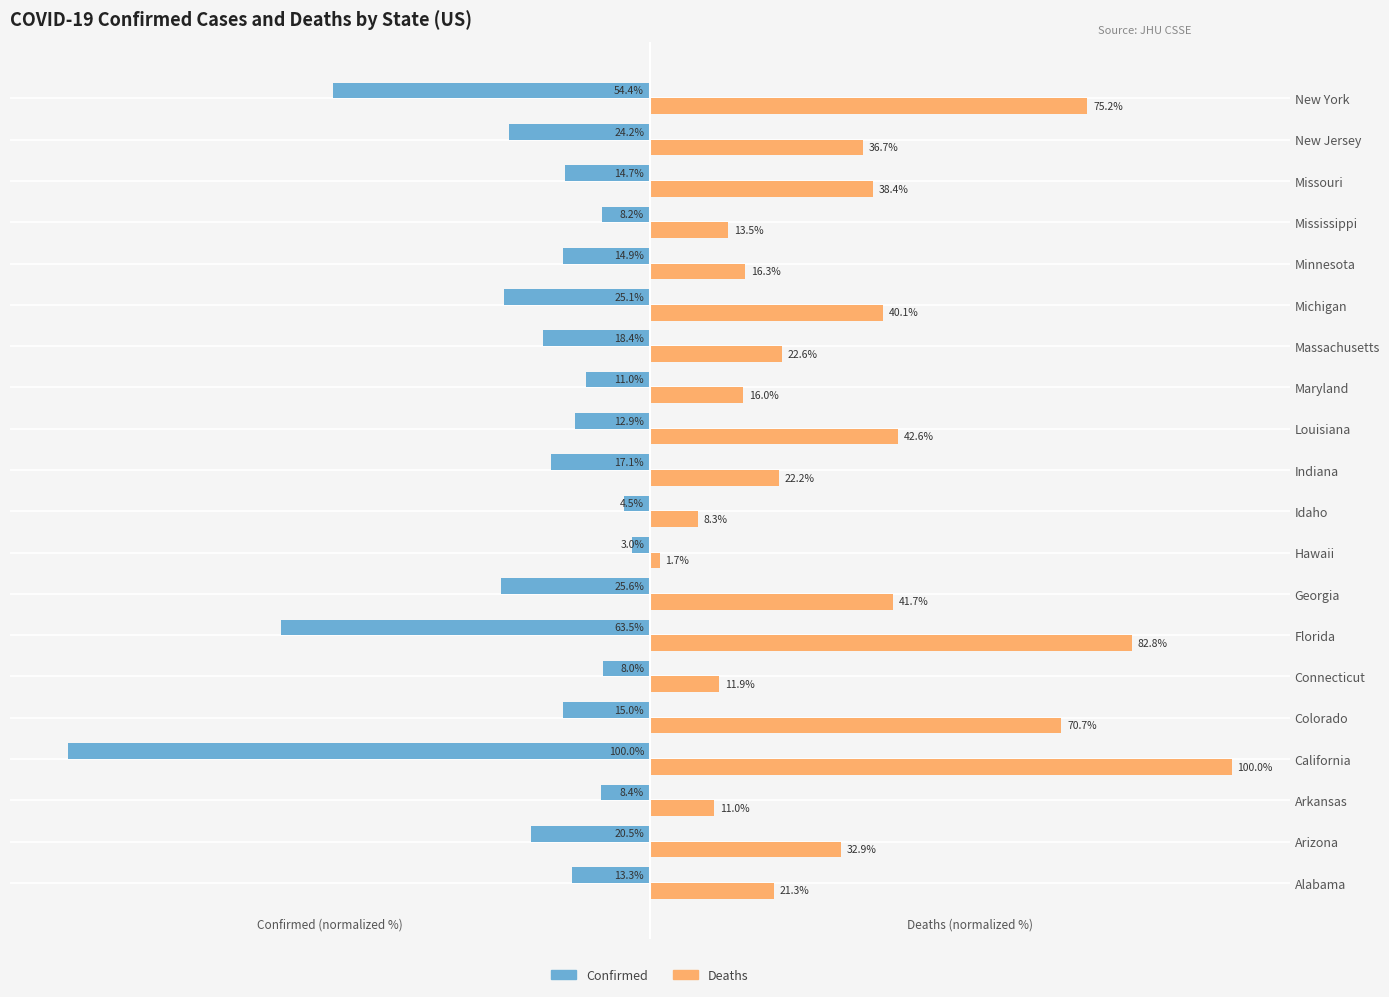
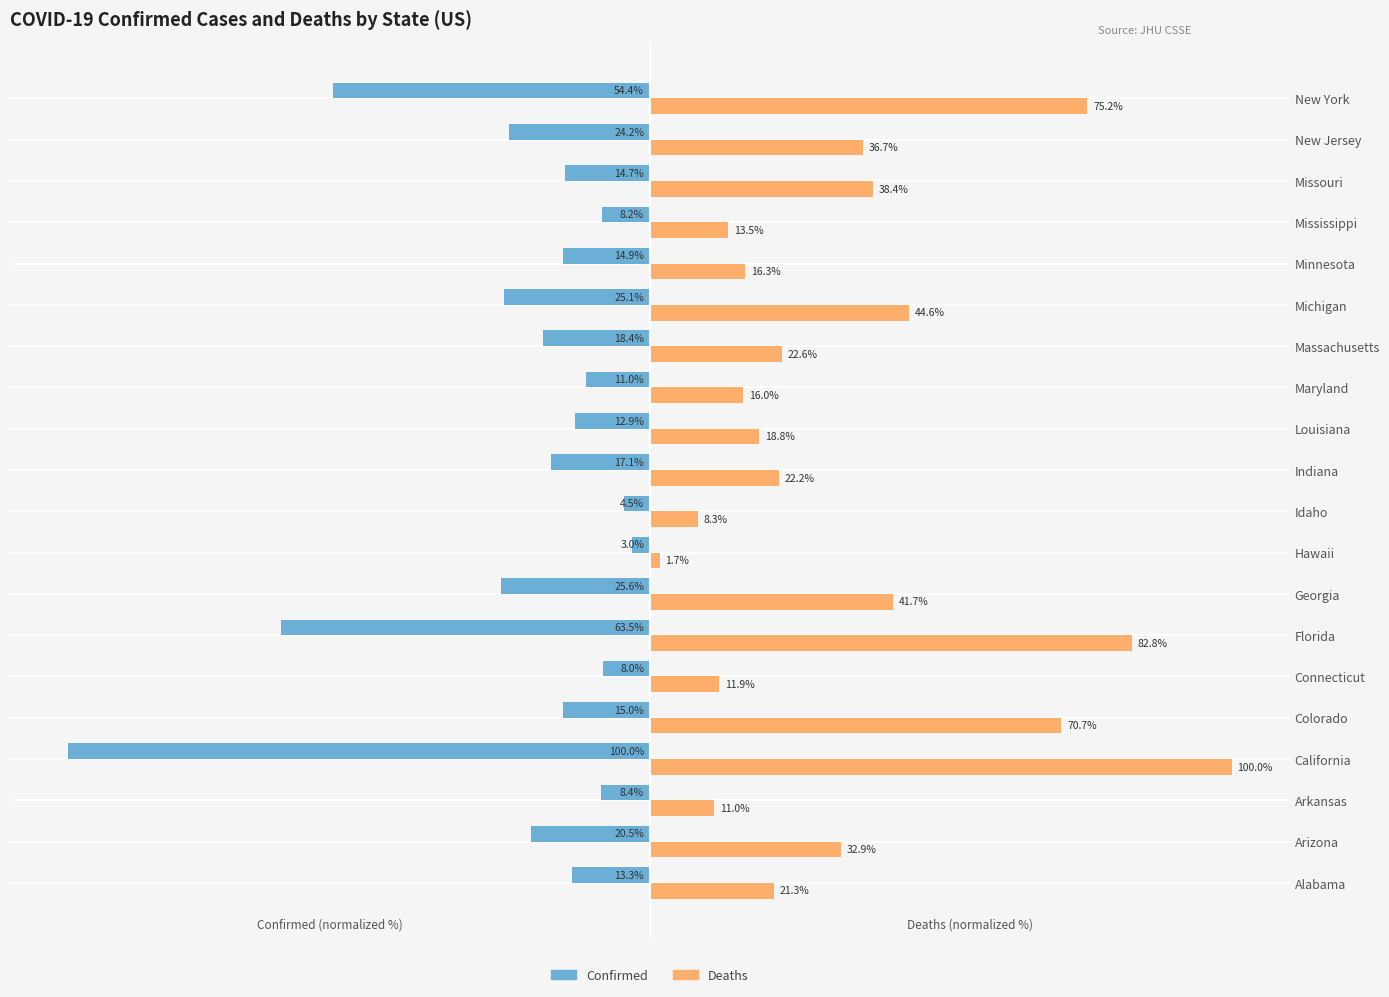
Deaths, Michigan: 40.1% -> 44.6%
Deaths, Louisiana: 42.6% -> 18.8%
